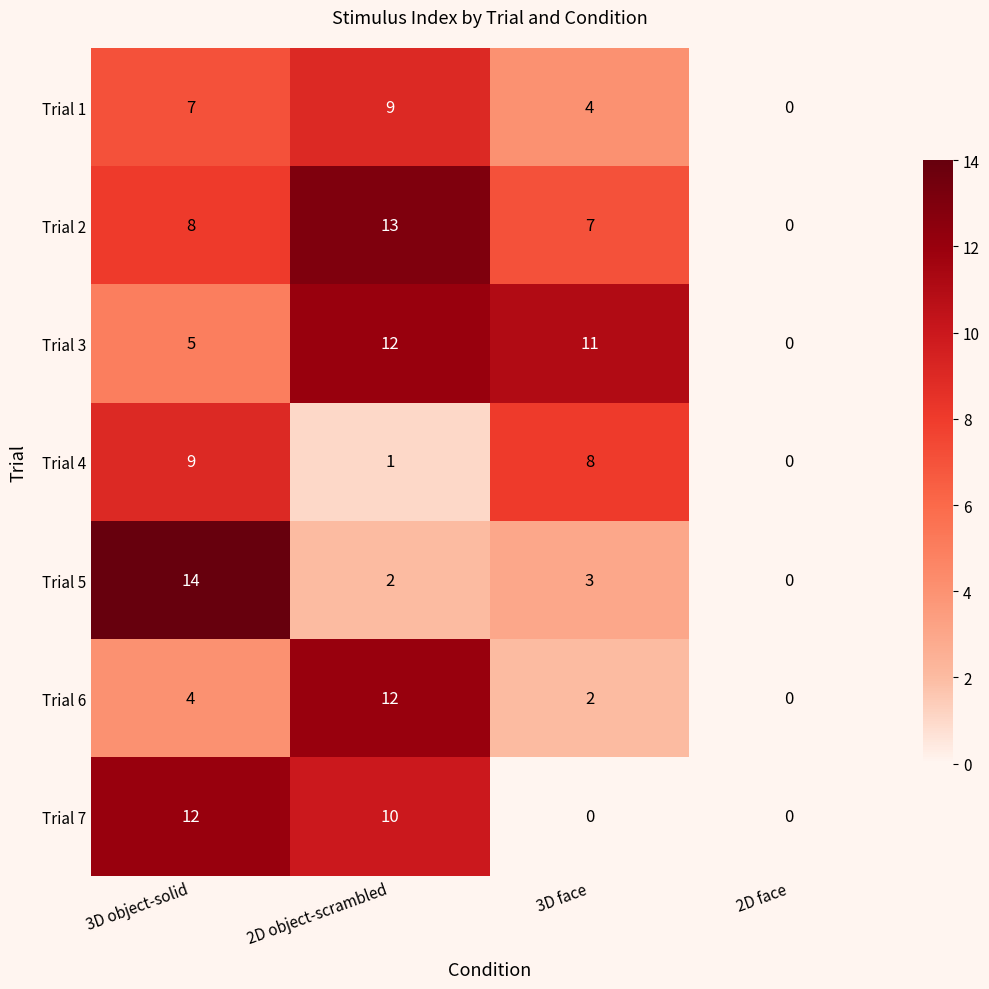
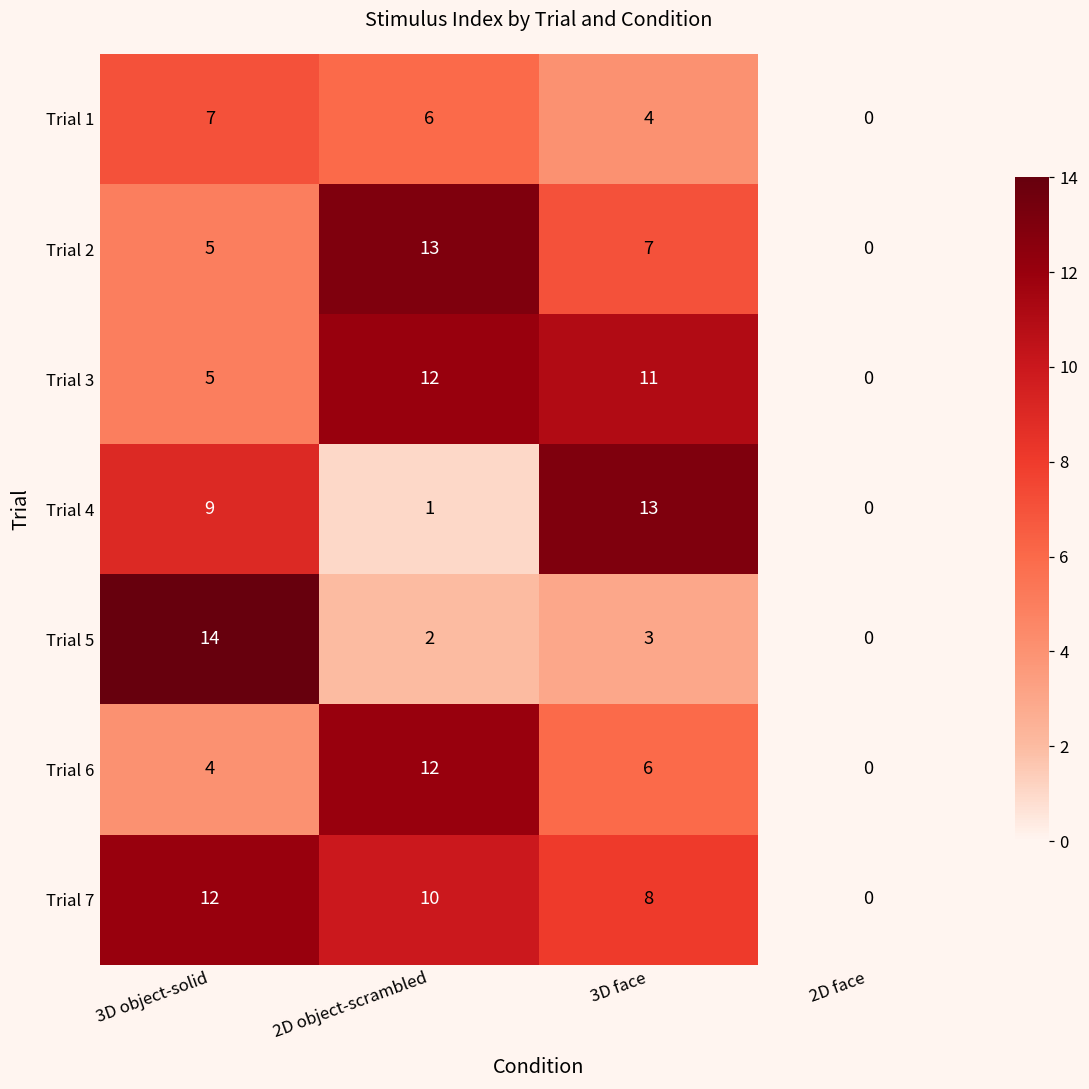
Trial 1, 2D object-scrambled: 9 -> 6
Trial 2, 3D object-solid: 8 -> 5
Trial 4, 3D face: 8 -> 13
Trial 6, 3D face: 2 -> 6
Trial 7, 3D face: 0 -> 8
